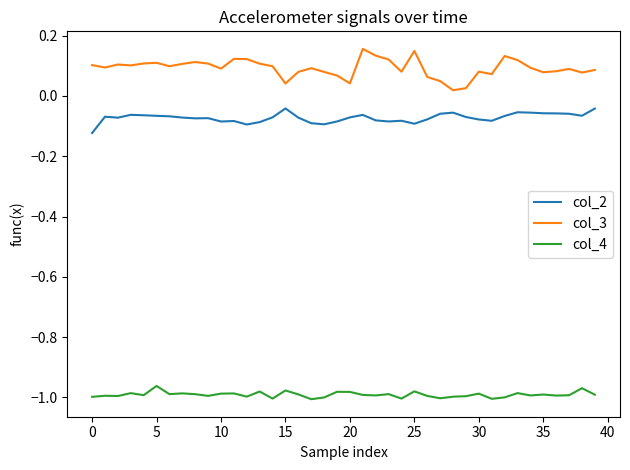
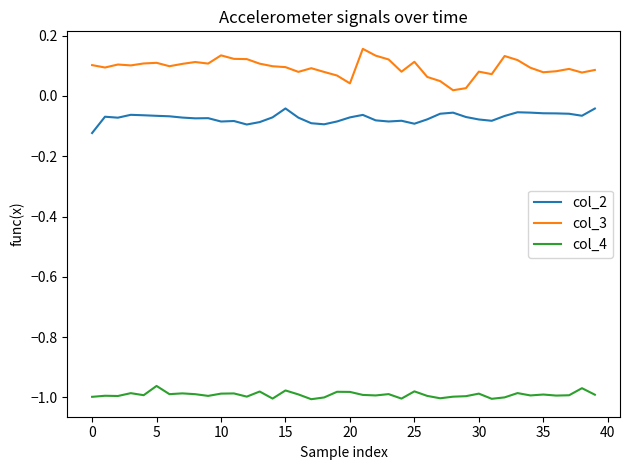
col_3, 10: 0.09 -> 0.13
col_3, 15: 0.04 -> 0.10
col_3, 25: 0.15 -> 0.11
